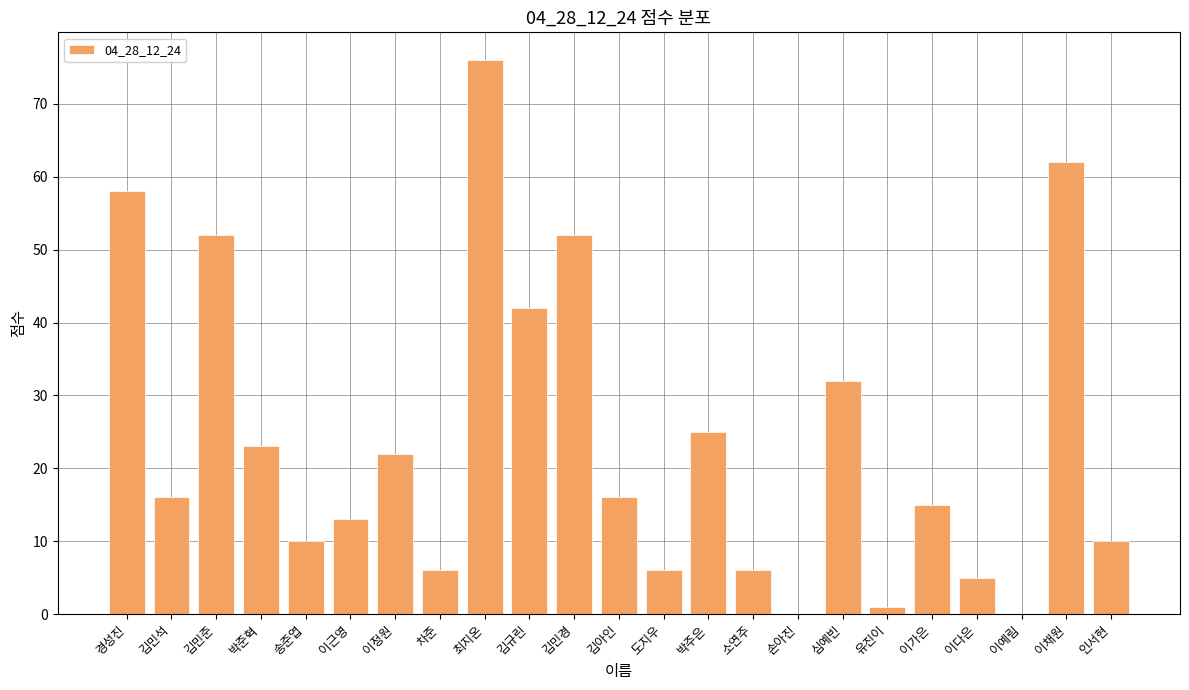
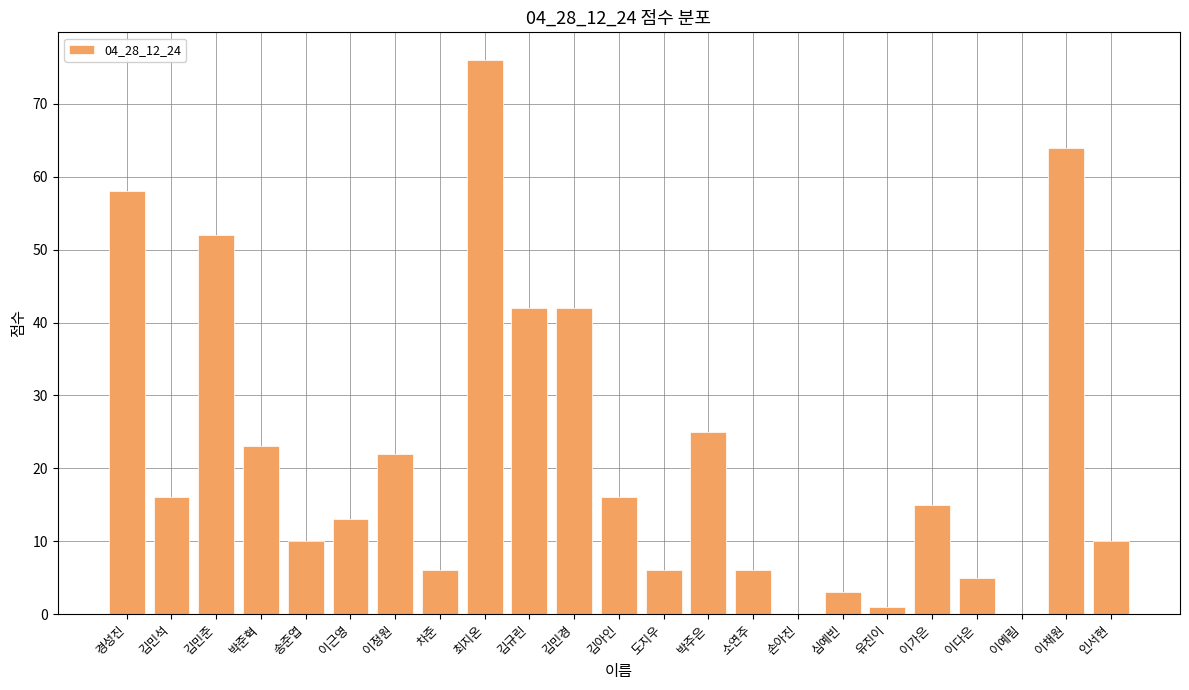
김민경: 52 -> 42
심예빈: 32 -> 3
이채원: 62 -> 64
